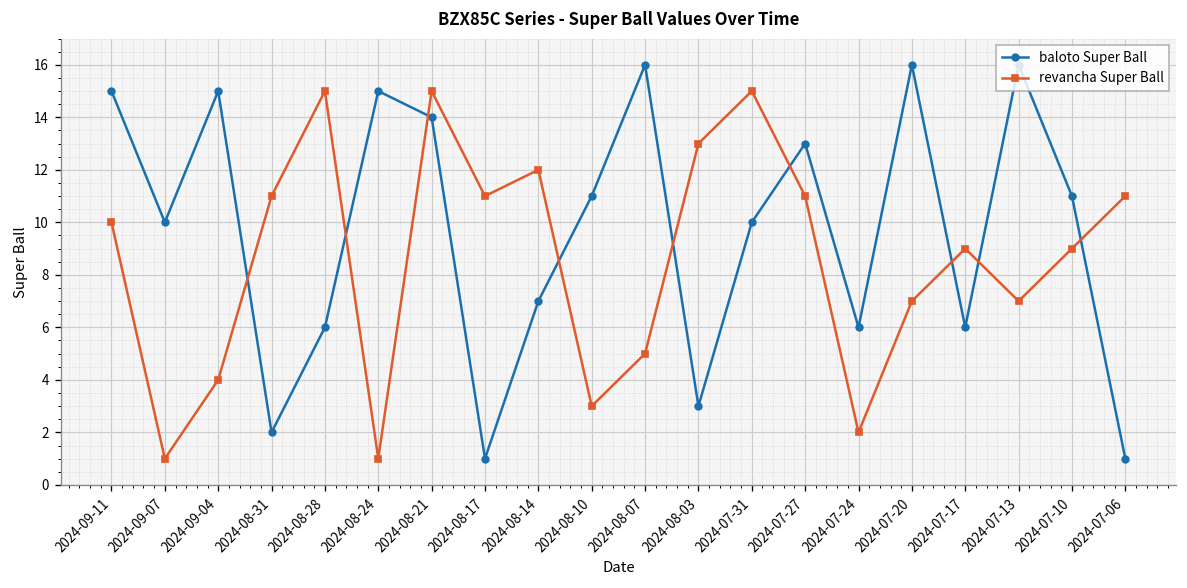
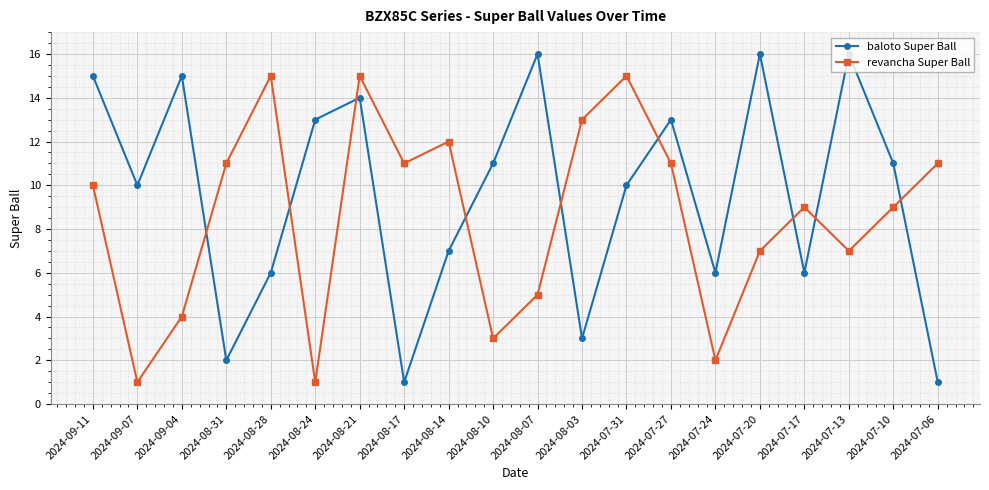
baloto Super Ball, 2024-08-24: 15 -> 13
